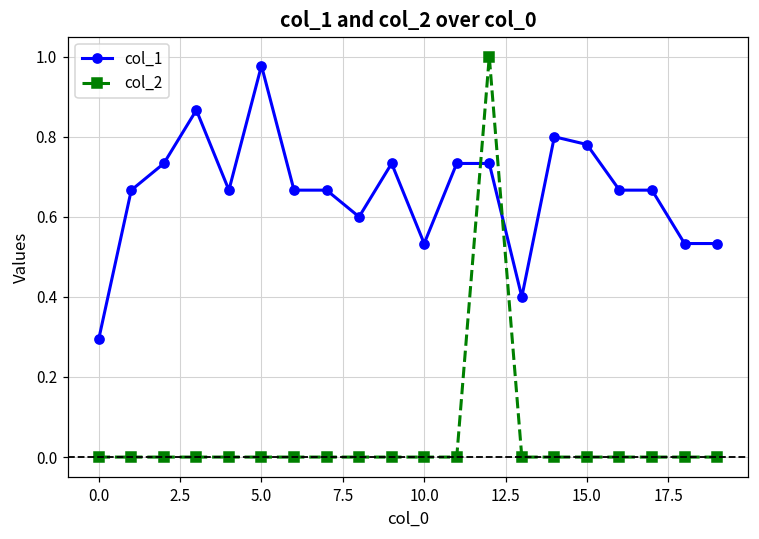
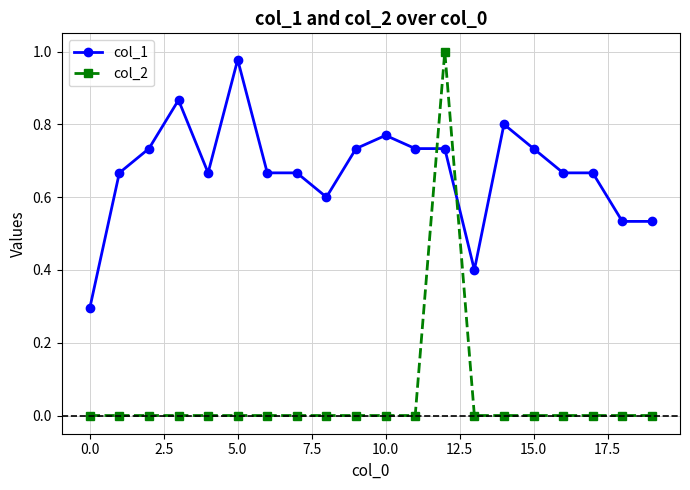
col_1, 10.0: 0.53 -> 0.77
col_1, 15.0: 0.78 -> 0.73
